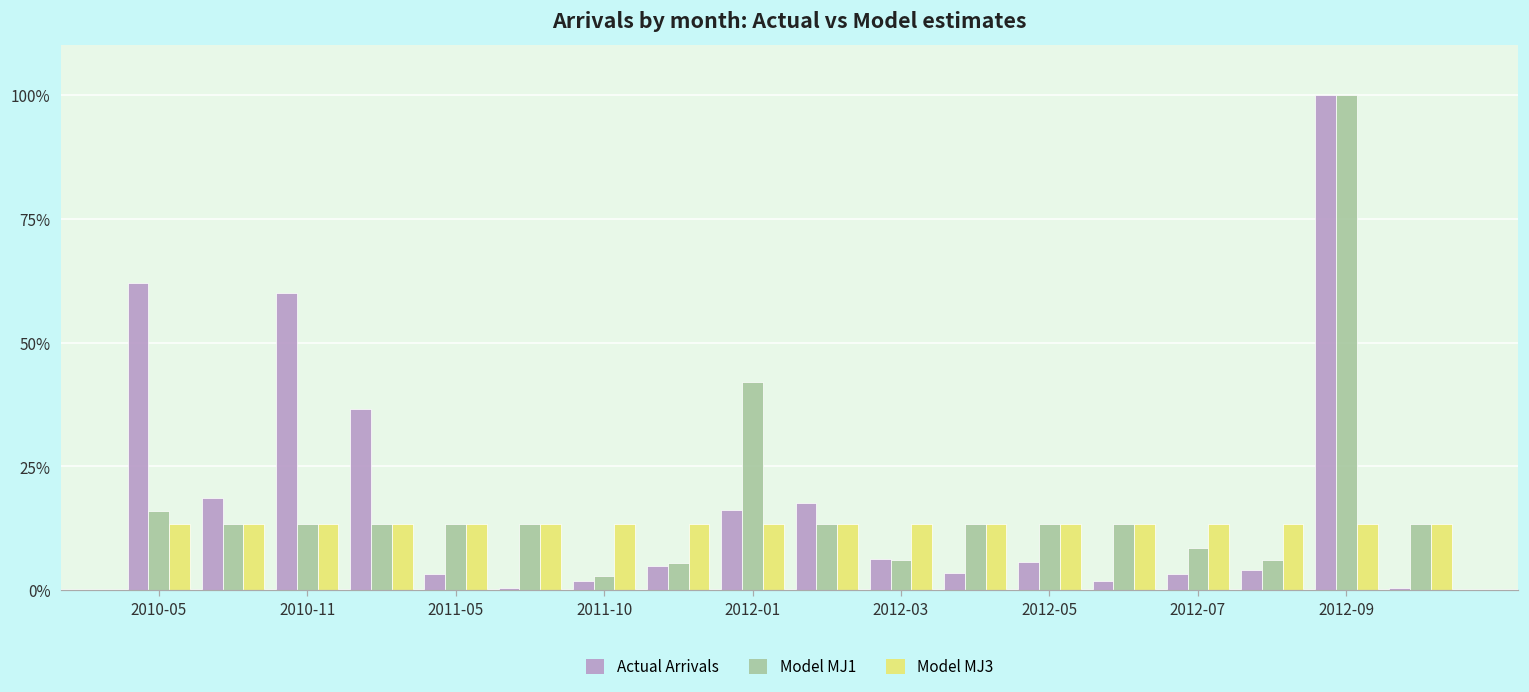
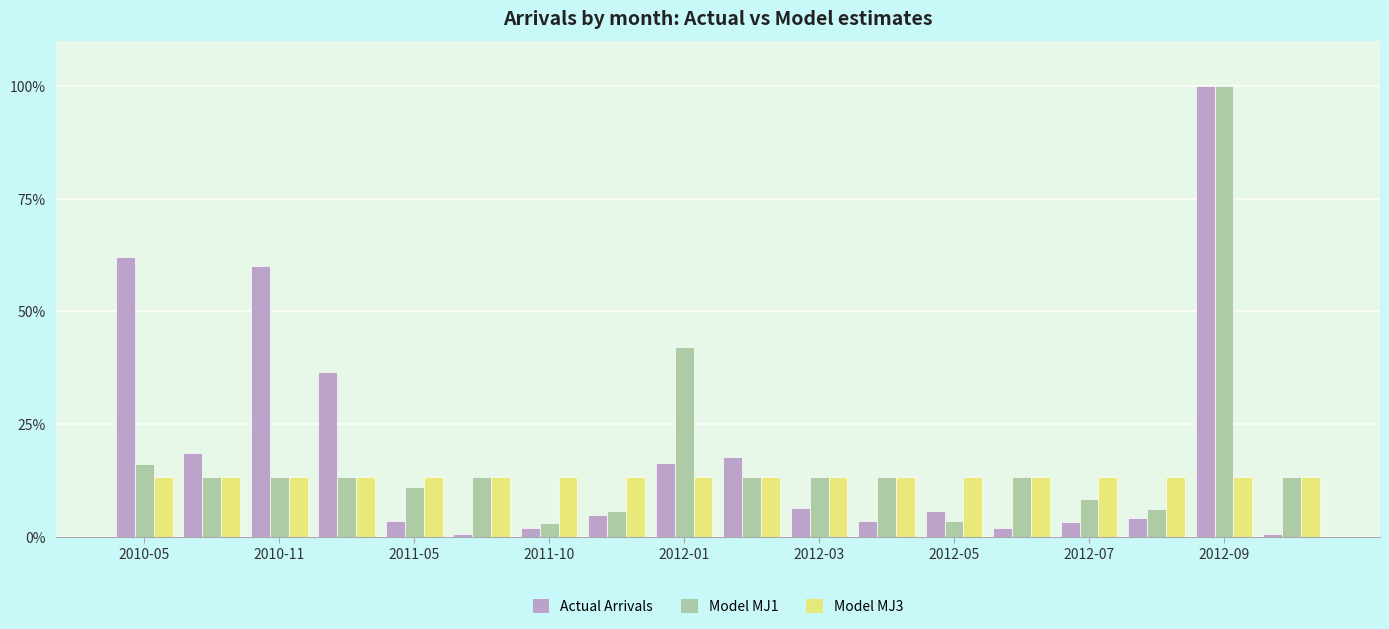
Model MJ1, 2011-05: 13% -> 11%
Model MJ1, 2012-03: 6% -> 13%
Model MJ1, 2012-05: 13% -> 4%
